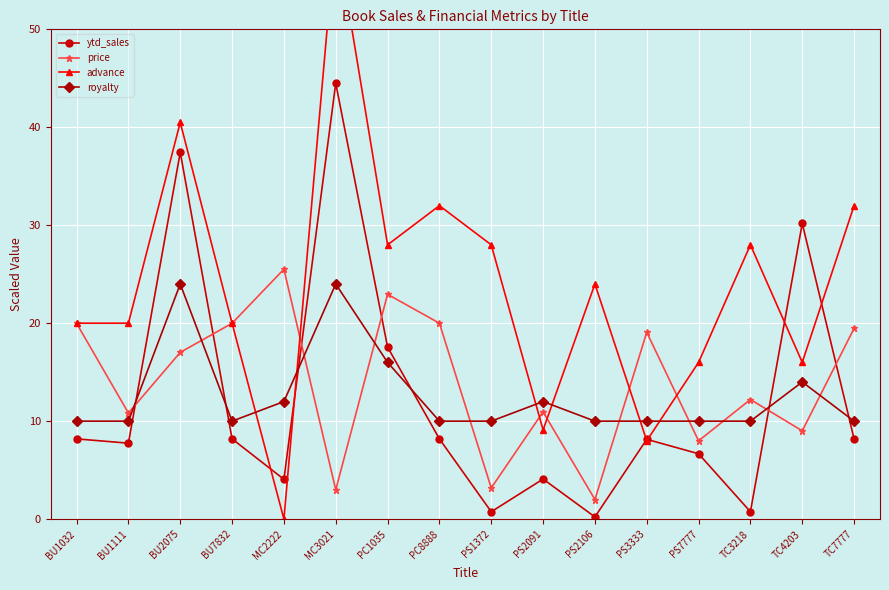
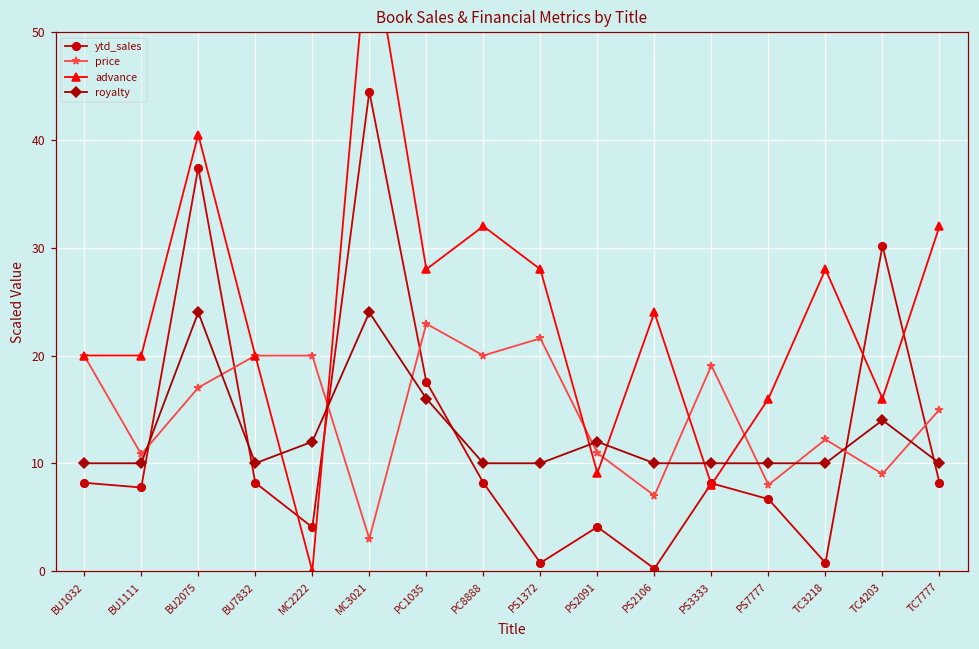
price, MC2222: 26 -> 20
price, PS1372: 3 -> 22
price, PS2106: 2 -> 7
price, TC7777: 19 -> 15
